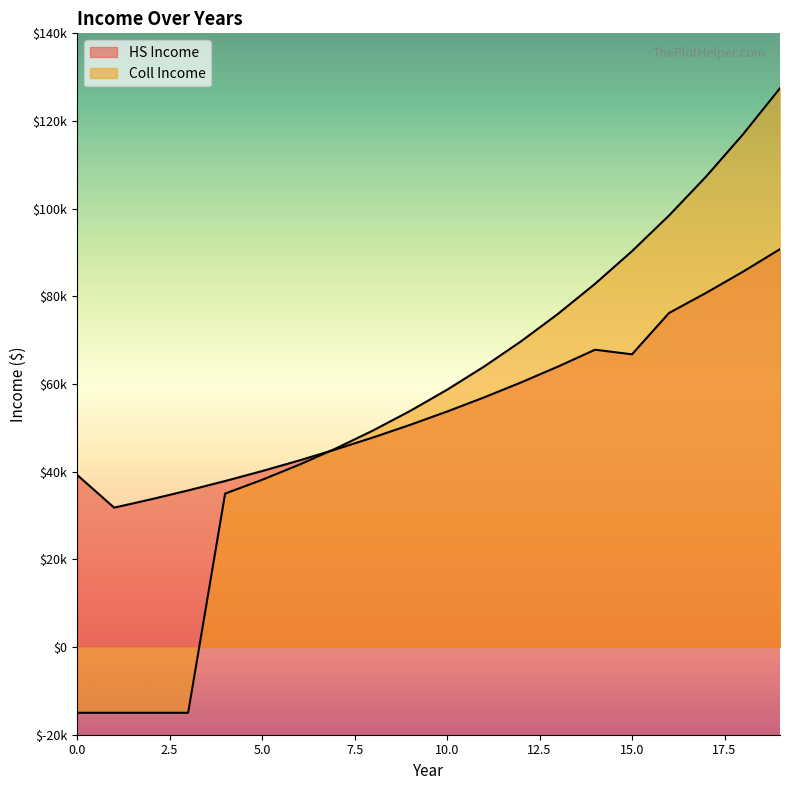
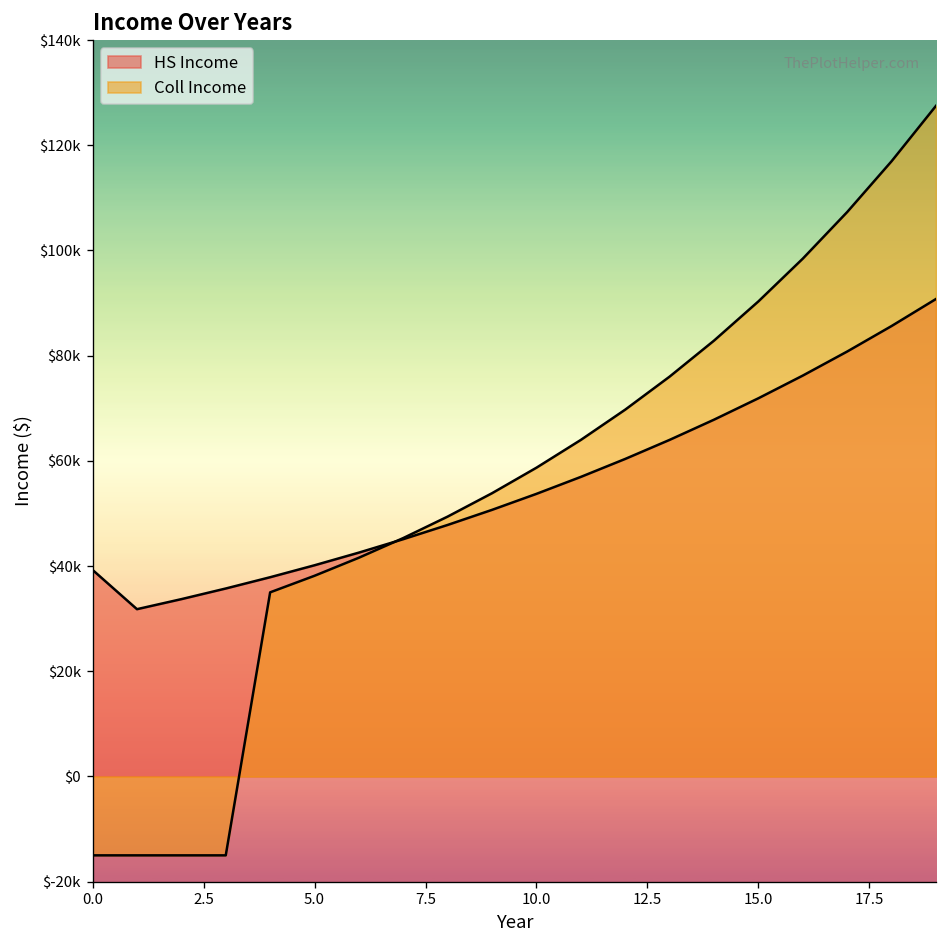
HS Income, 15.0: $67000 -> $72000
